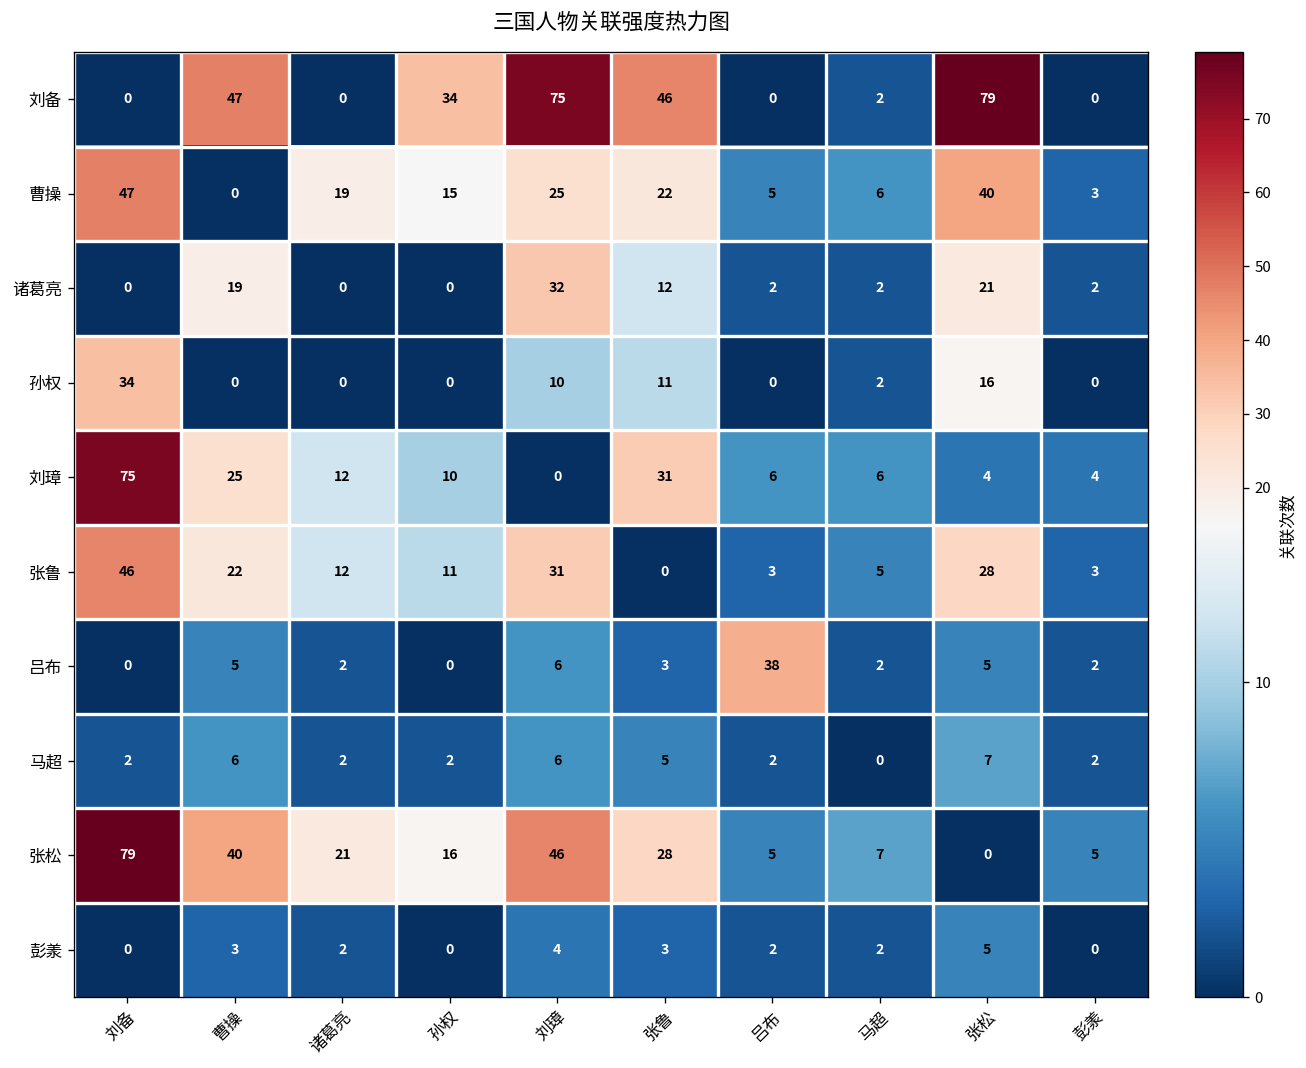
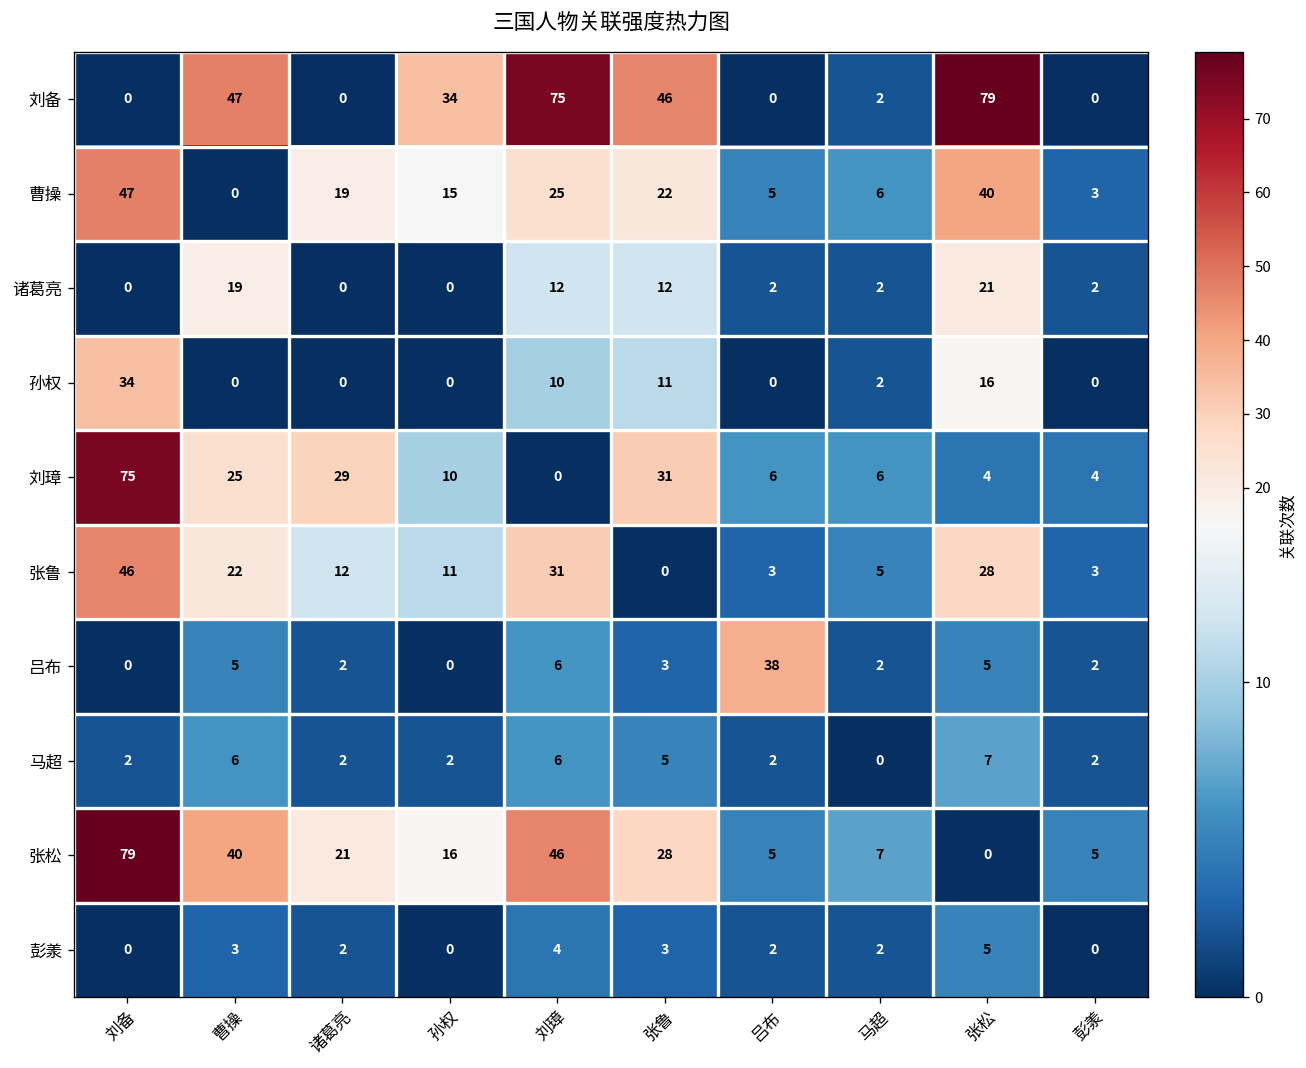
诸葛亮, 刘璋: 32 -> 12
刘璋, 诸葛亮: 12 -> 29
